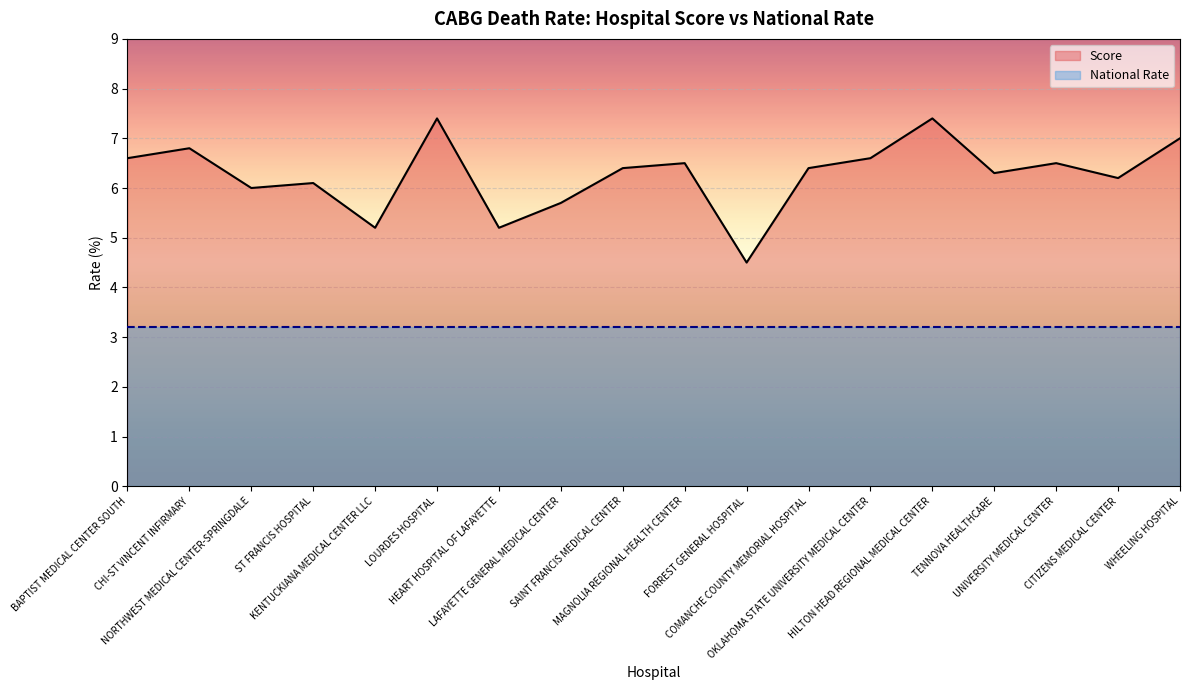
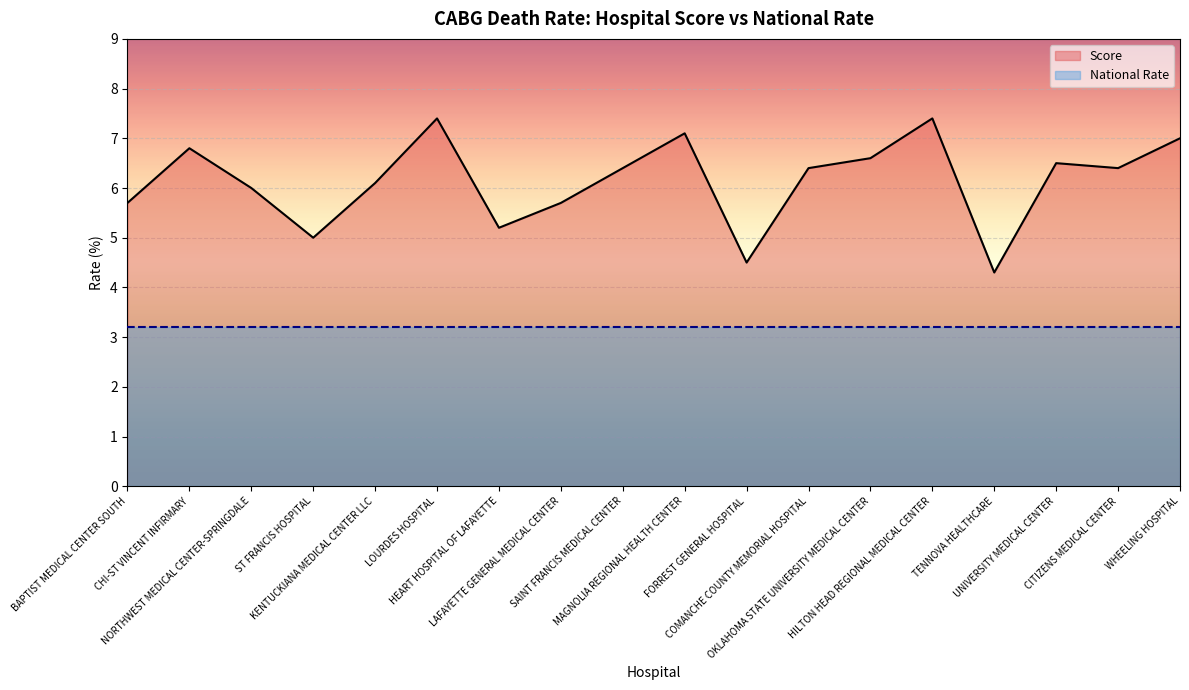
Score, BAPTIST MEDICAL CENTER SOUTH: 6.6 -> 5.7
Score, ST FRANCIS HOSPITAL: 6.1 -> 5.0
Score, KENTUCKIANA MEDICAL CENTER LLC: 5.2 -> 6.1
Score, MAGNOLIA REGIONAL HEALTH CENTER: 6.5 -> 7.1
Score, TENNOVA HEALTHCARE: 6.3 -> 4.3
Score, CITIZENS MEDICAL CENTER: 6.2 -> 6.4
